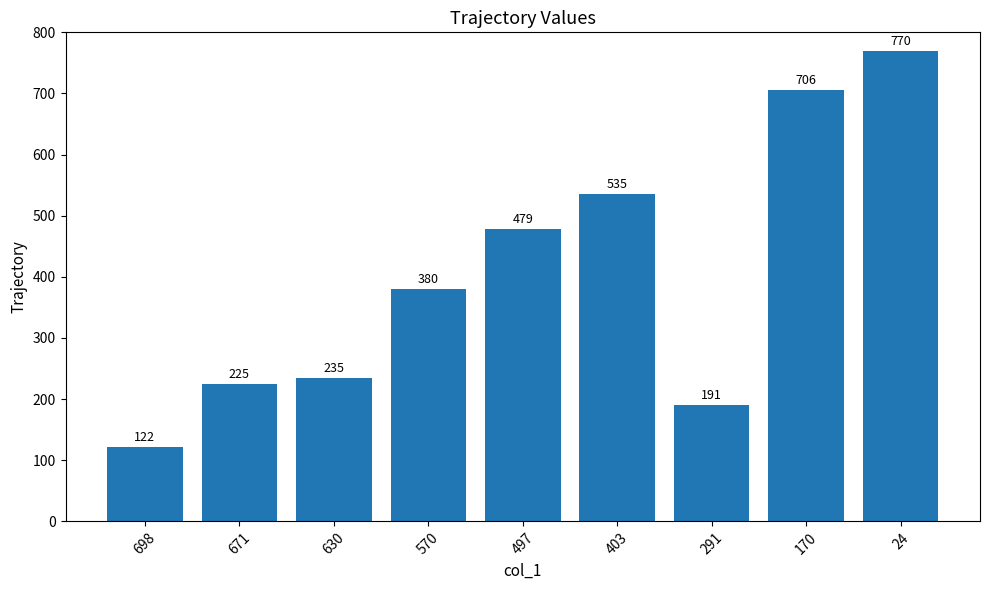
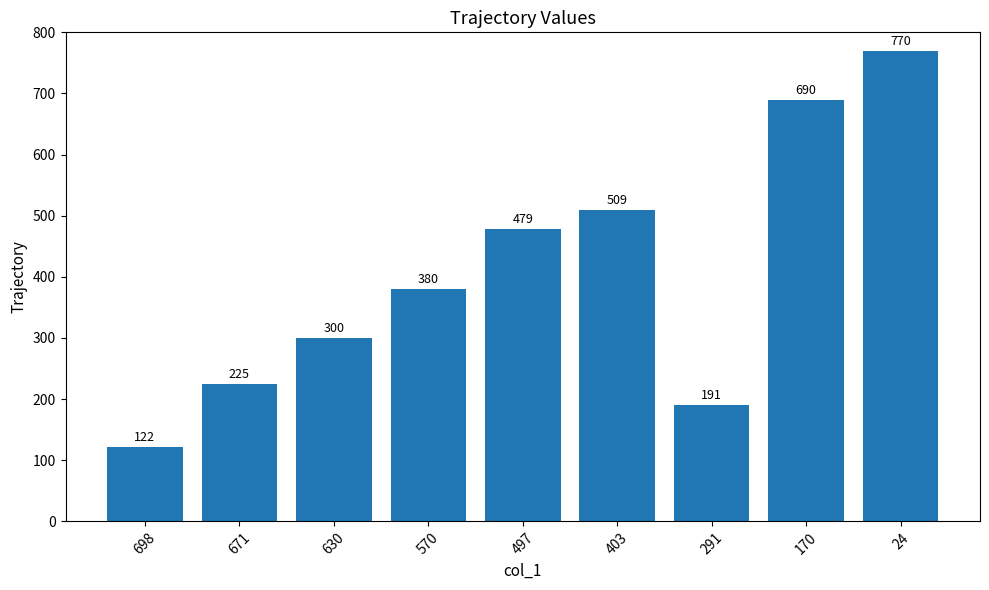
630: 235 -> 300
403: 535 -> 509
170: 706 -> 690
